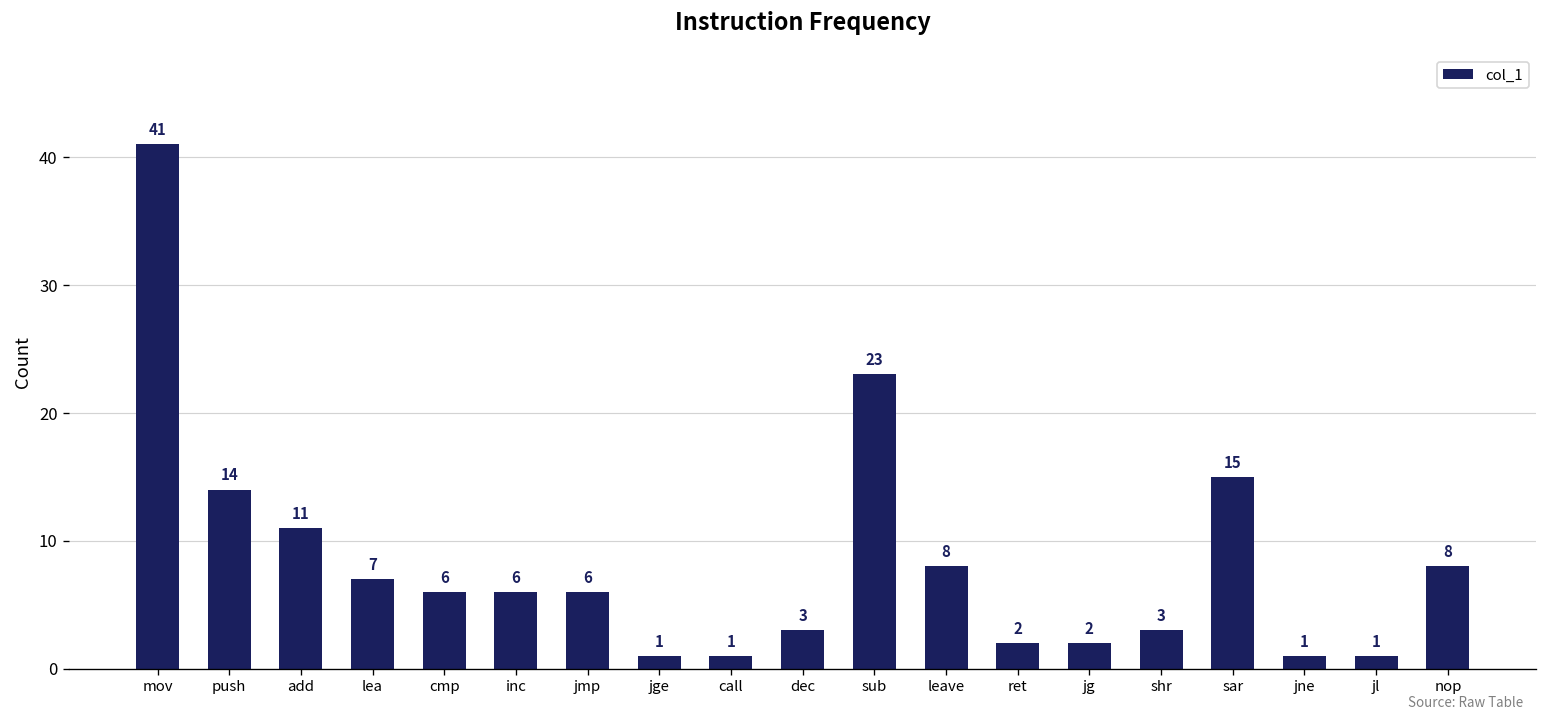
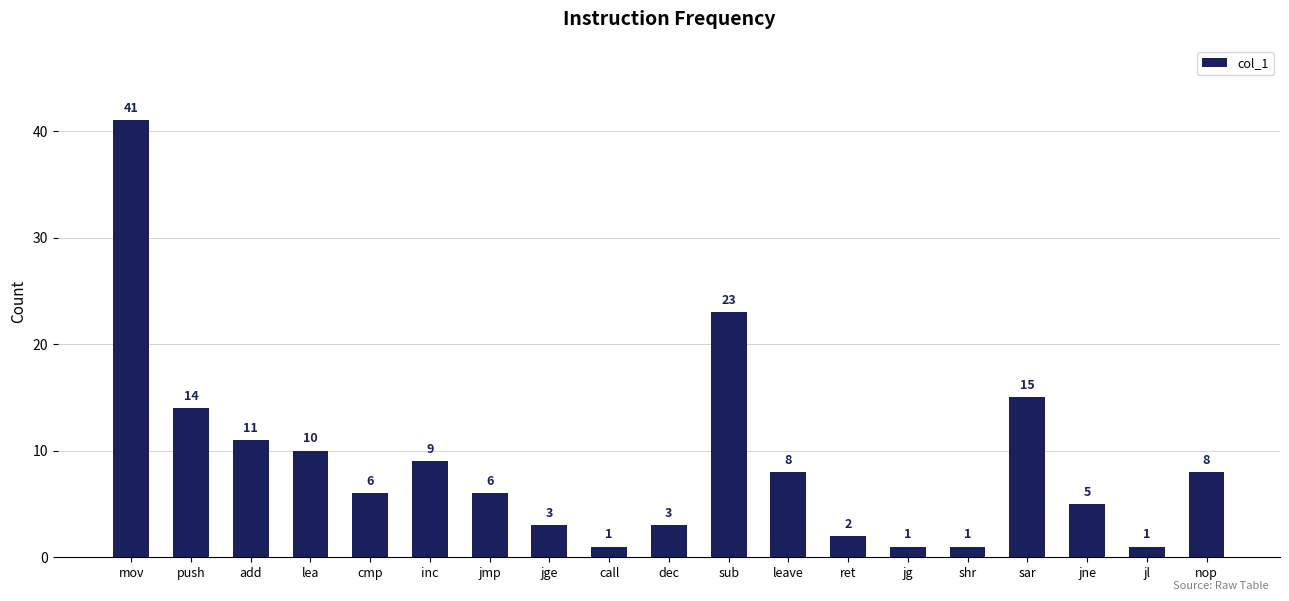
lea: 7 -> 10
inc: 6 -> 9
jge: 1 -> 3
jg: 2 -> 1
shr: 3 -> 1
jne: 1 -> 5
